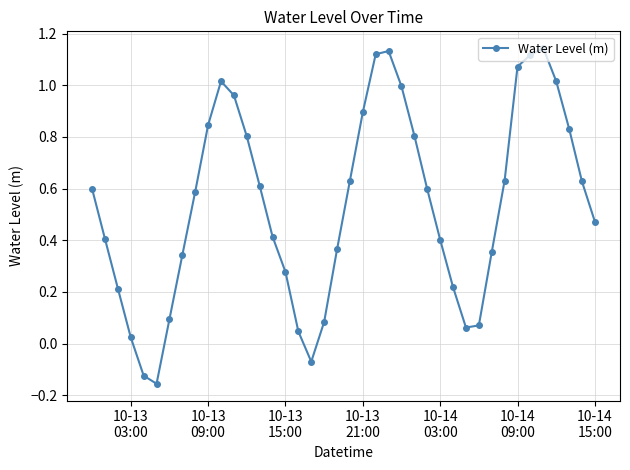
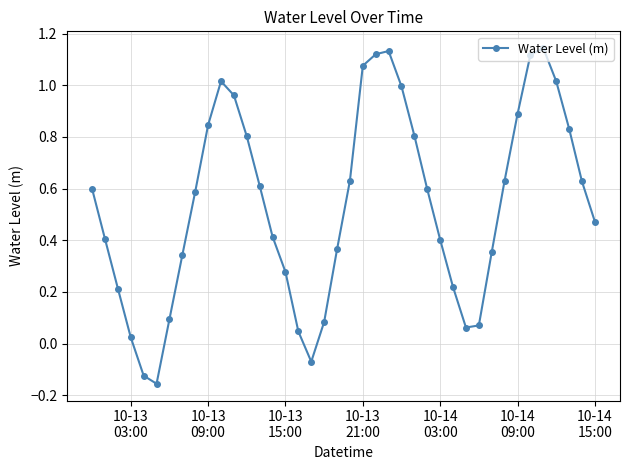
10-13 21:00: 0.90 -> 1.08
10-14 09:00: 1.07 -> 0.89
